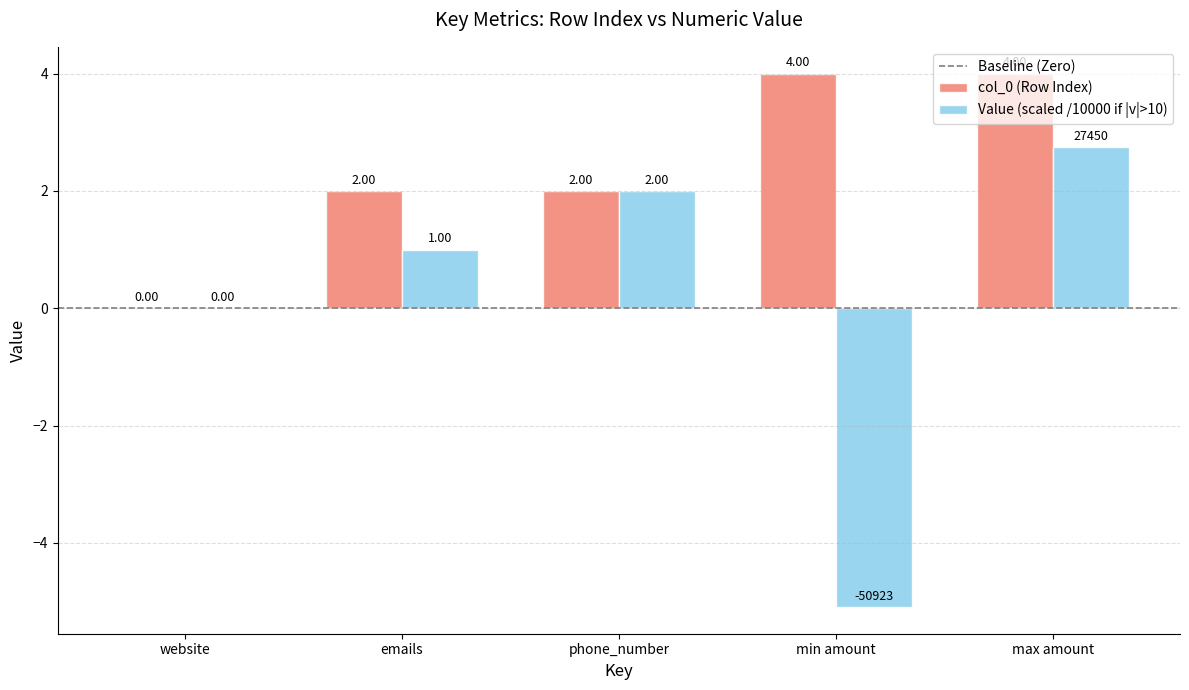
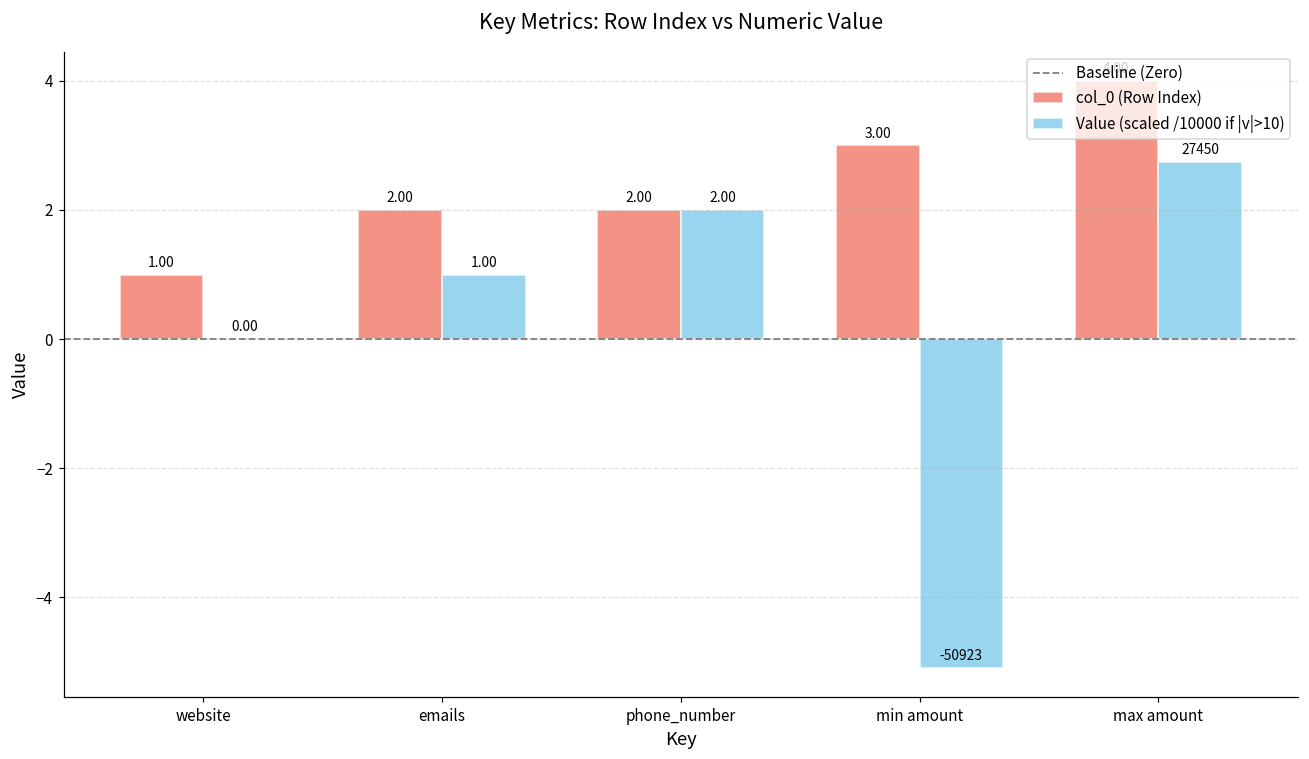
col_0 (Row Index), website: 0.00 -> 1.00
col_0 (Row Index), min amount: 4.00 -> 3.00
